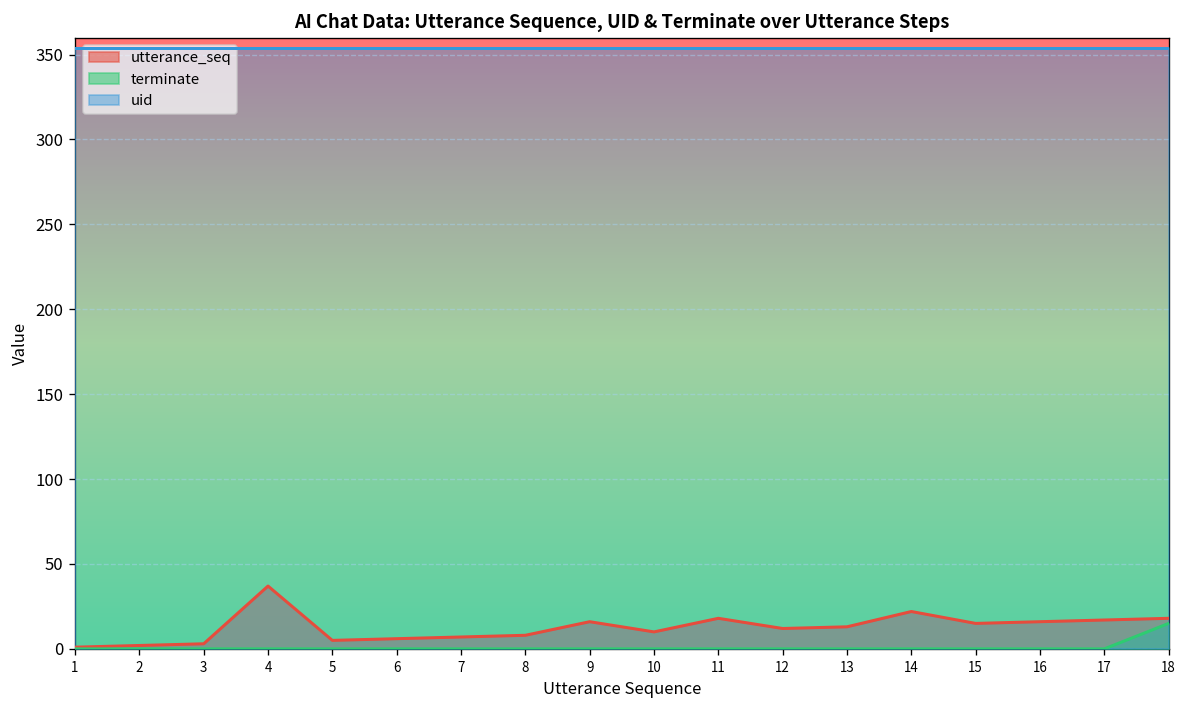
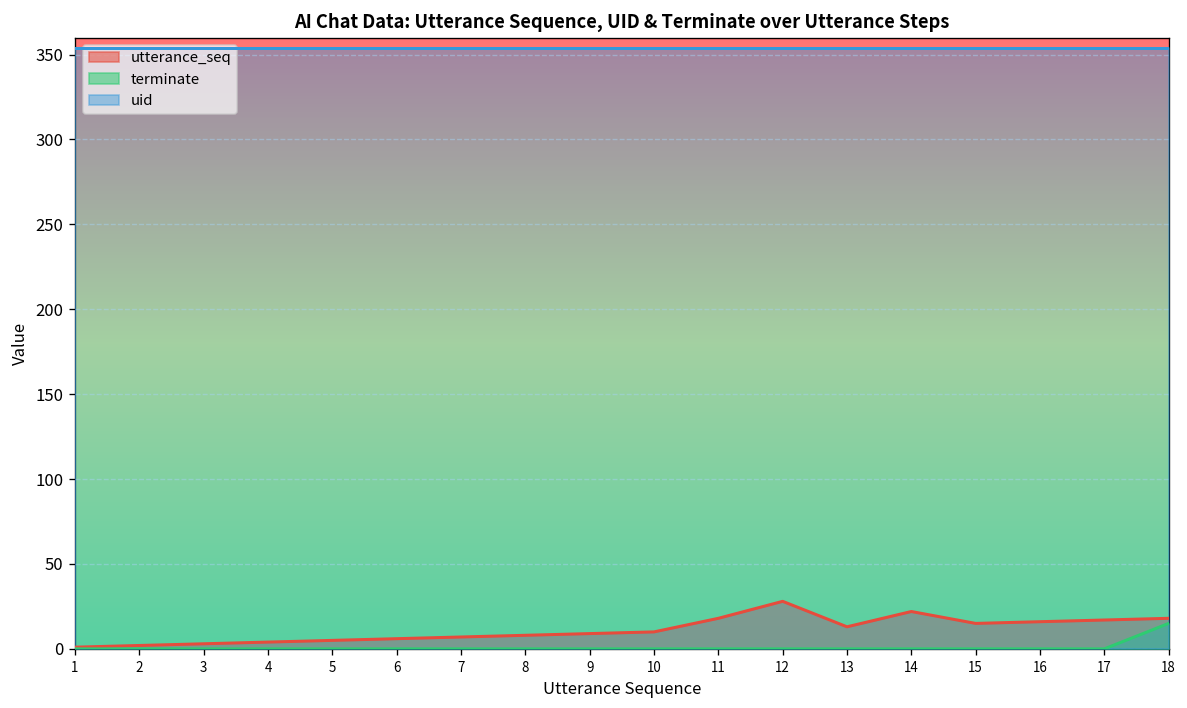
utterance_seq, 4: 37 -> 4
utterance_seq, 9: 16 -> 9
utterance_seq, 12: 12 -> 28
